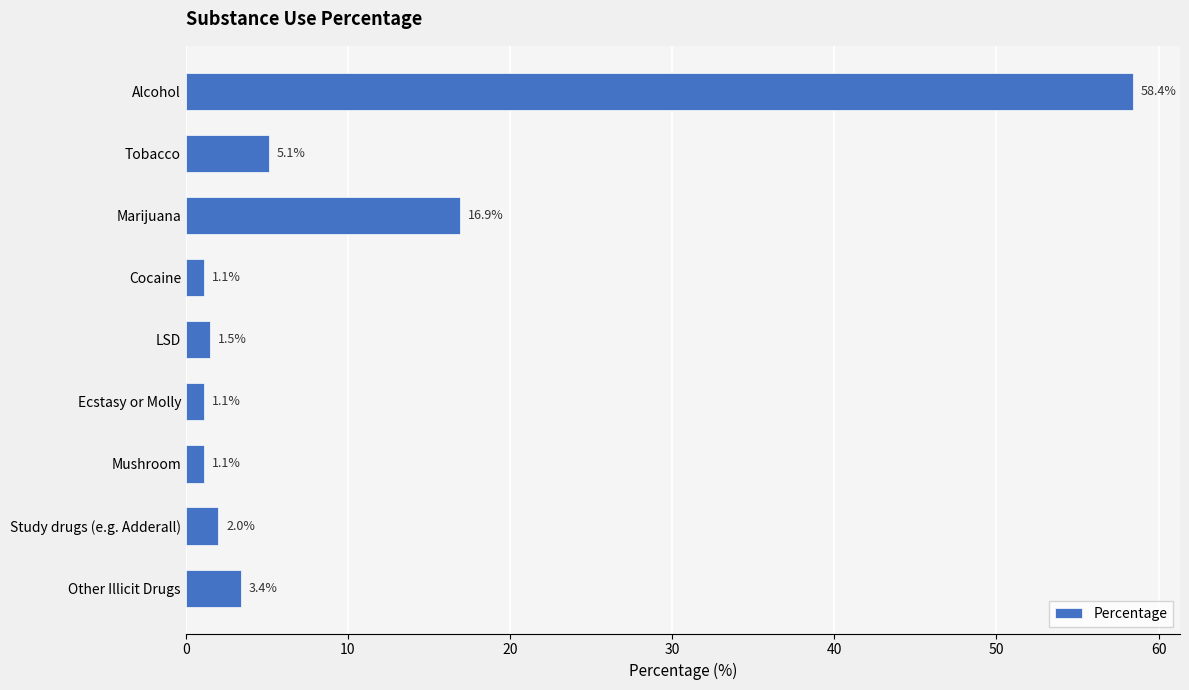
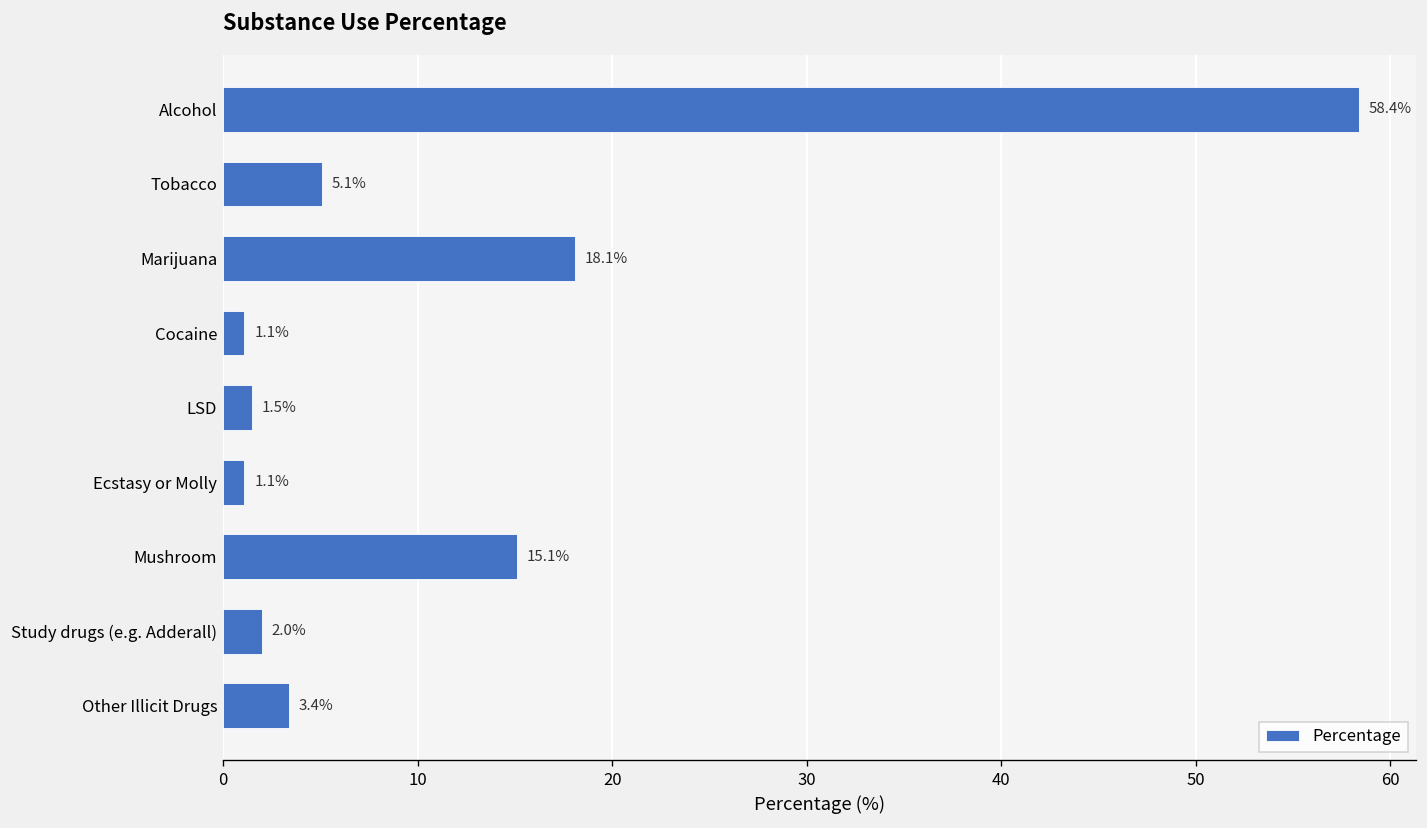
Marijuana: 16.9% -> 18.1%
Mushroom: 1.1% -> 15.1%
